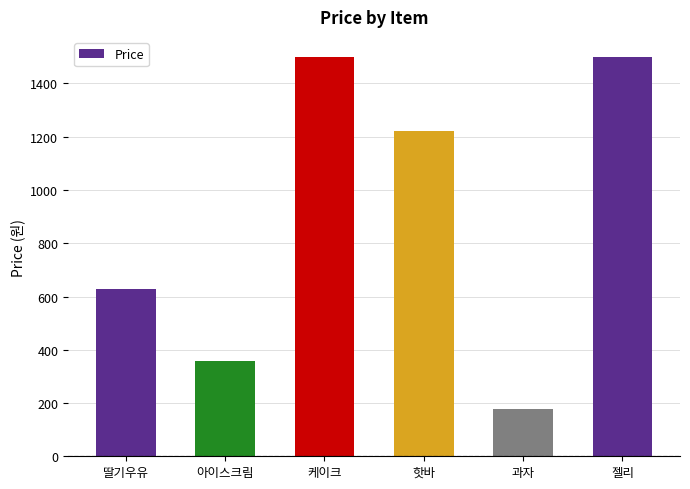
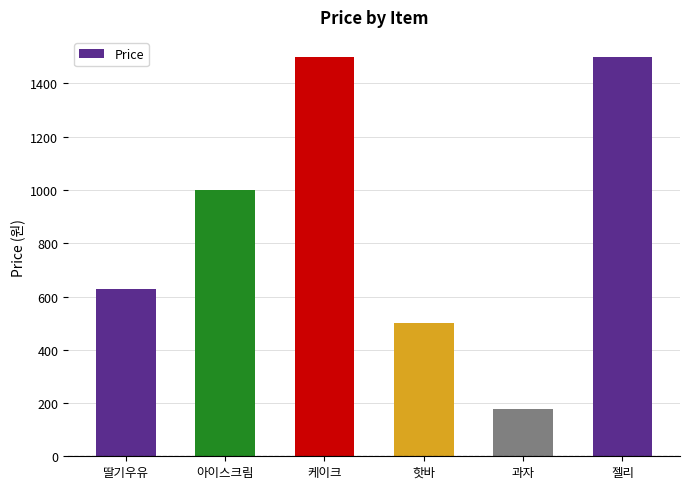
아이스크림: 360 -> 1000
핫바: 1220 -> 500
